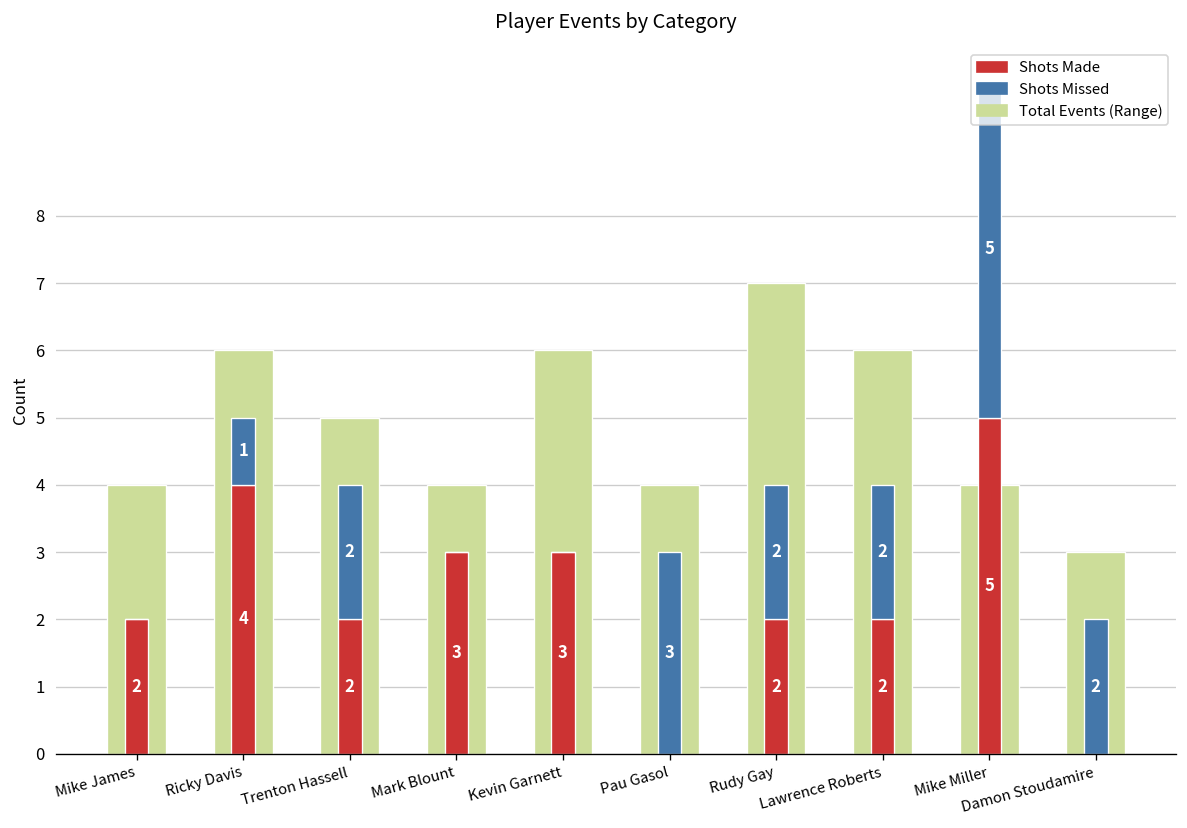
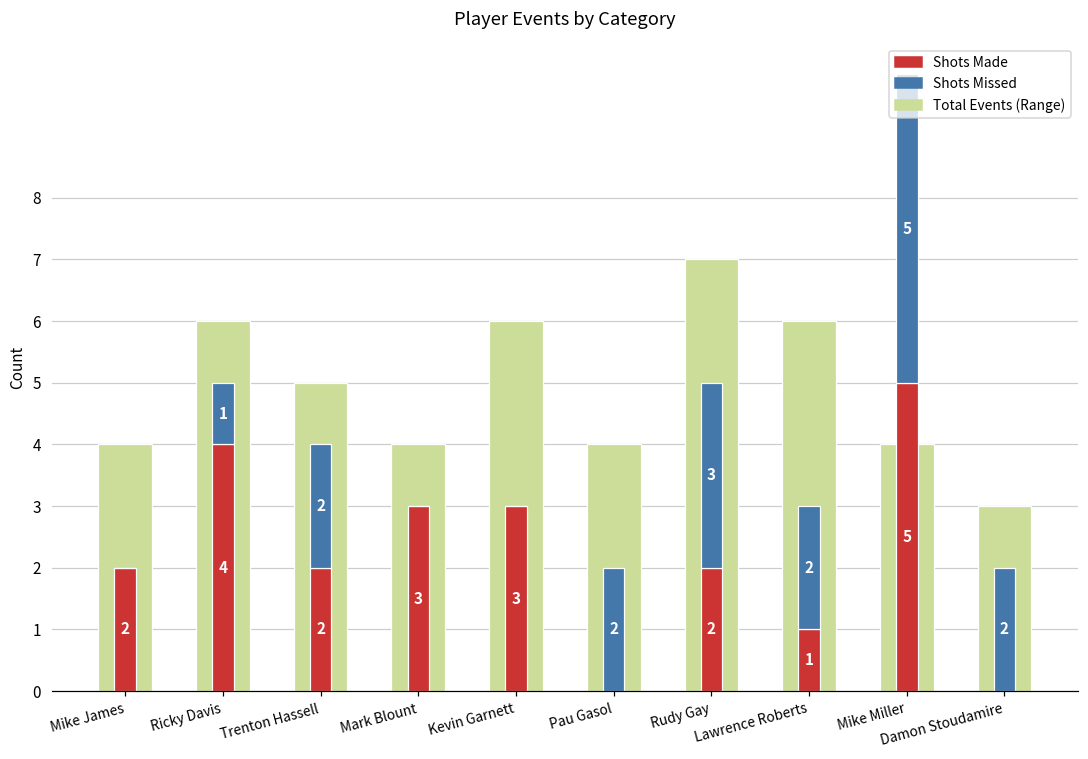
Shots Missed, Pau Gasol: 3 -> 2
Shots Missed, Rudy Gay: 2 -> 3
Shots Made, Lawrence Roberts: 2 -> 1
